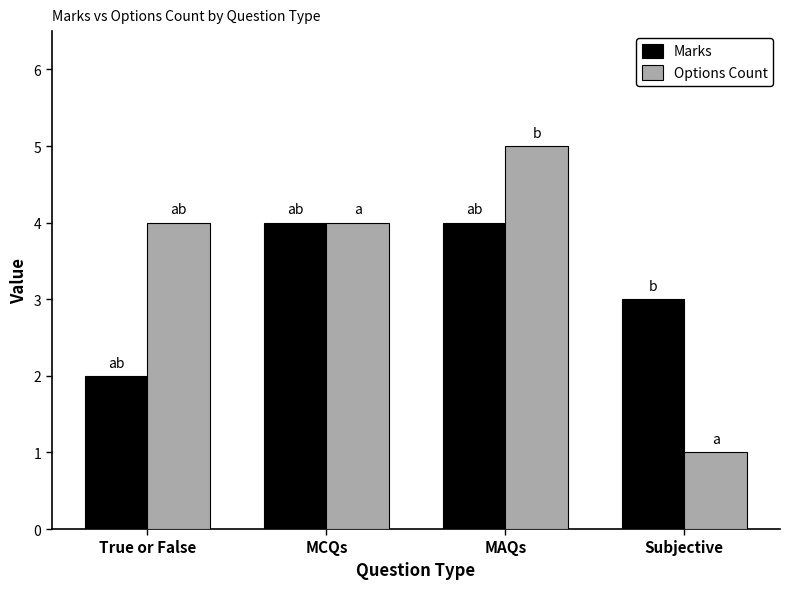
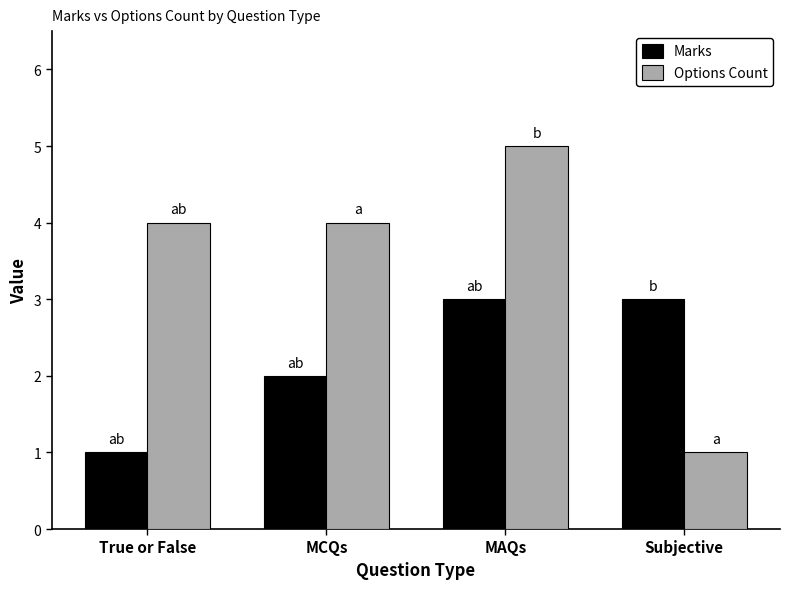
Marks, True or False: 2 -> 1
Marks, MCQs: 4 -> 2
Marks, MAQs: 4 -> 3
